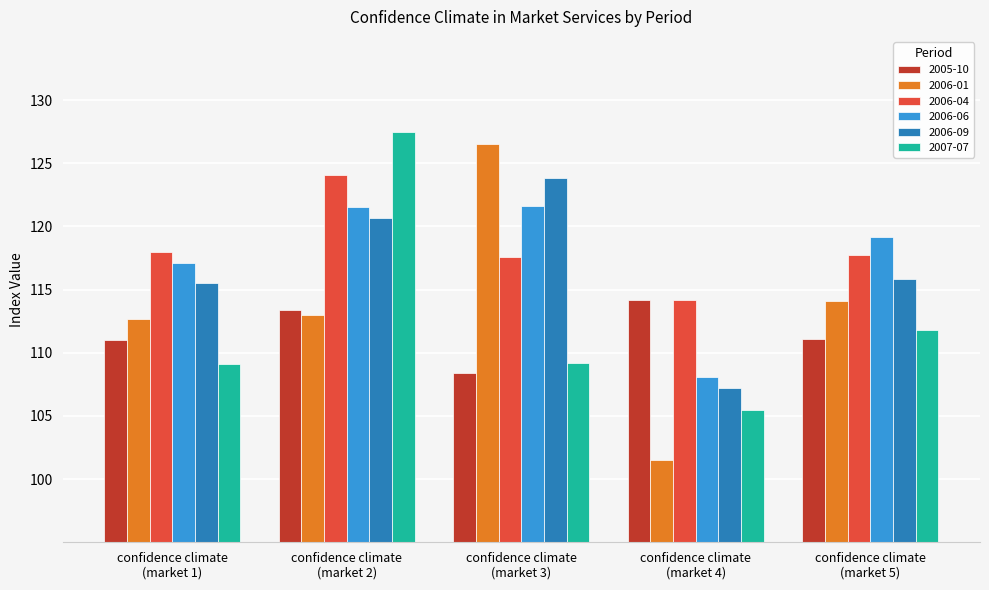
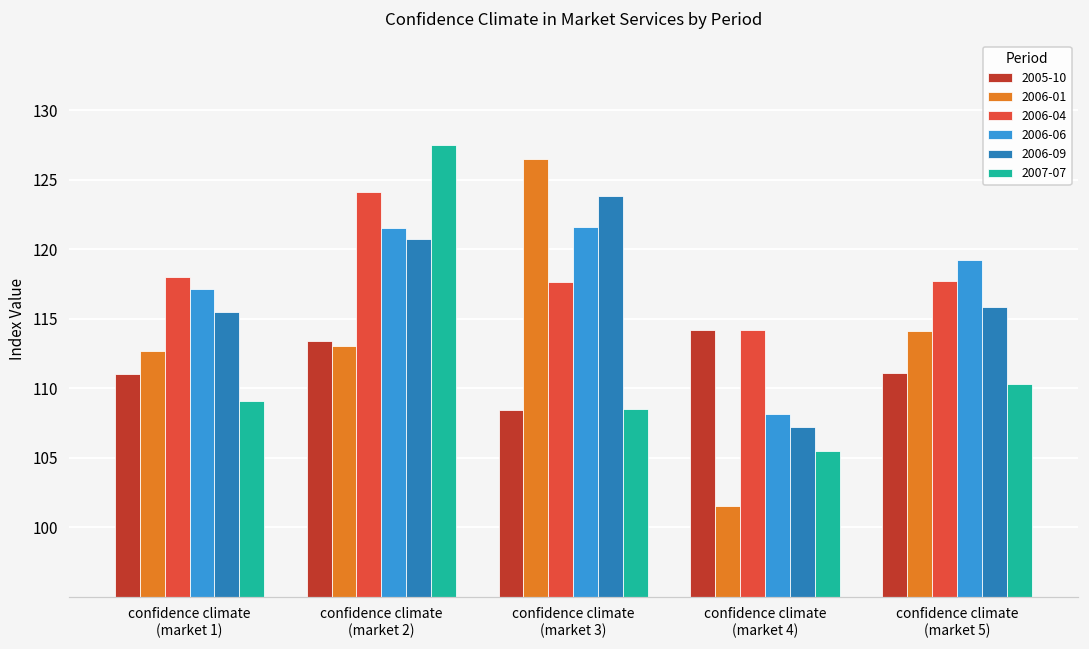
2007-07, confidence climate (market 3): 109.2 -> 108.5
2007-07, confidence climate (market 5): 111.8 -> 110.3
